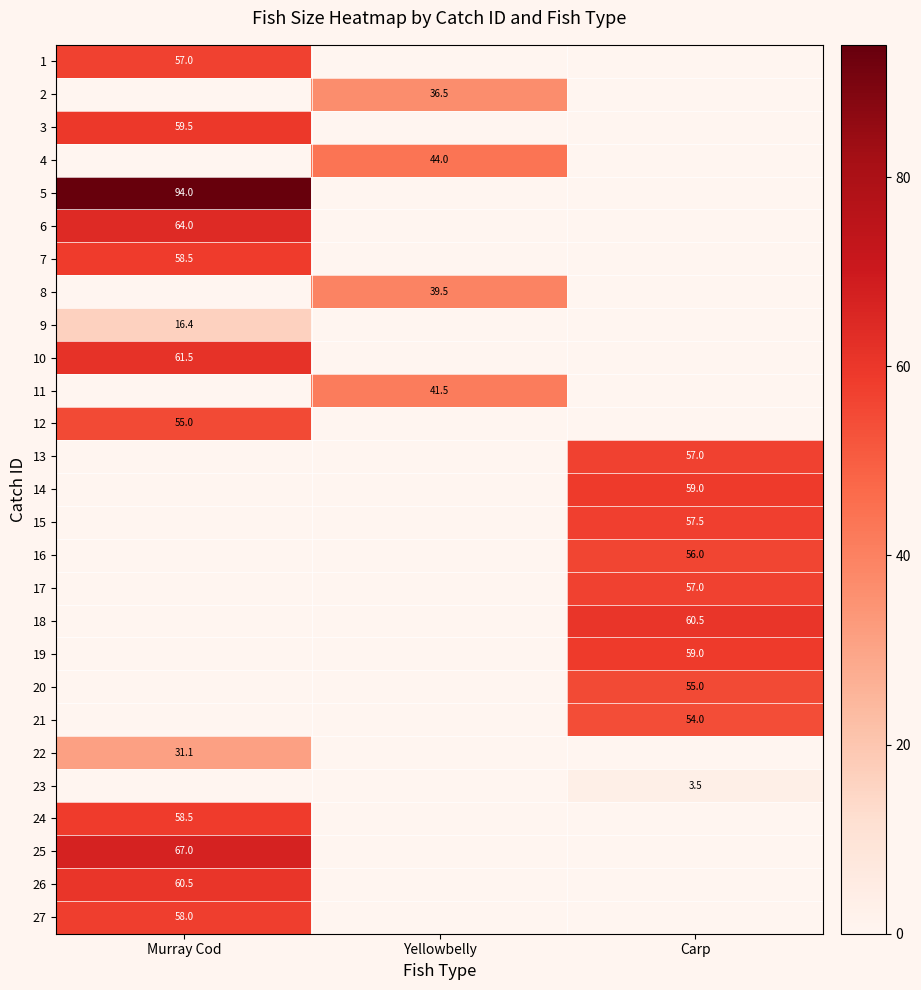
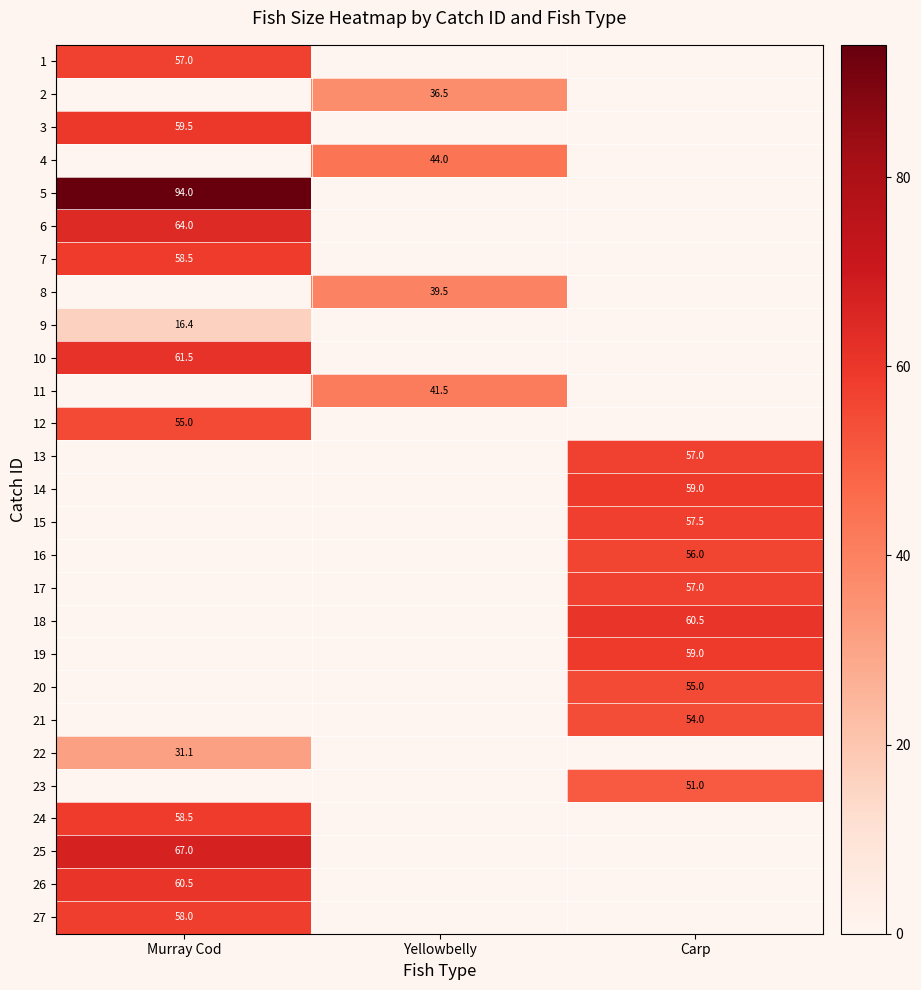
23, Carp: 3.5 -> 51.0
